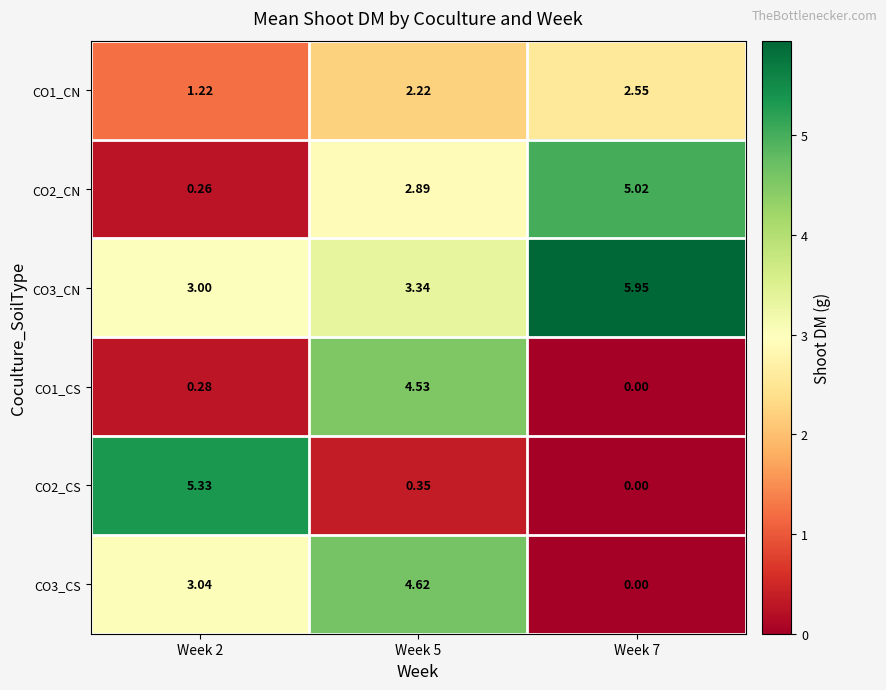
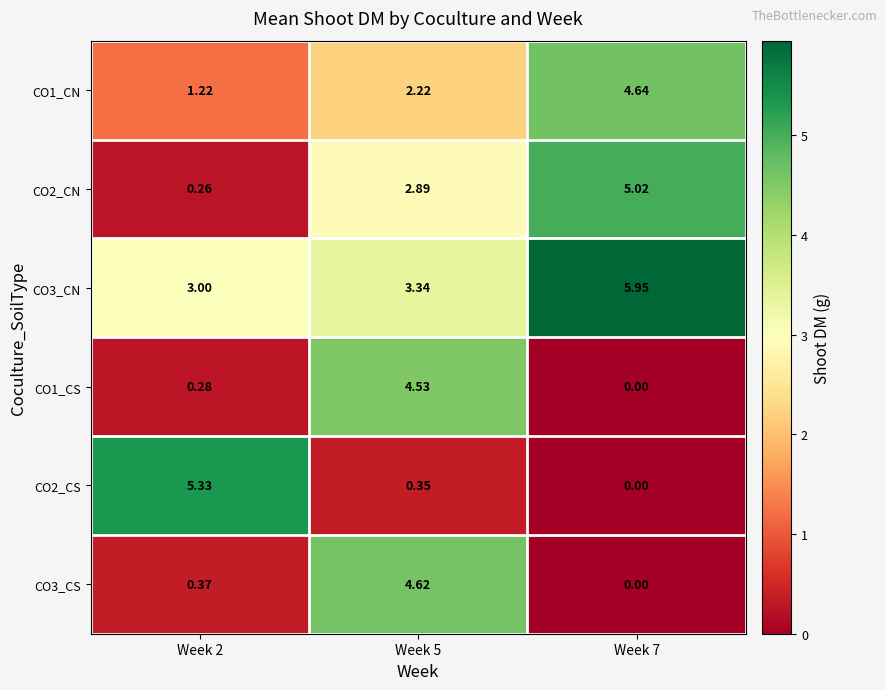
CO1_CN, Week 7: 2.55 -> 4.64
CO3_CS, Week 2: 3.04 -> 0.37
